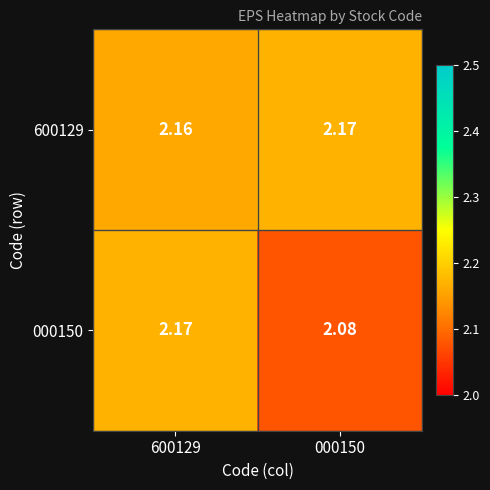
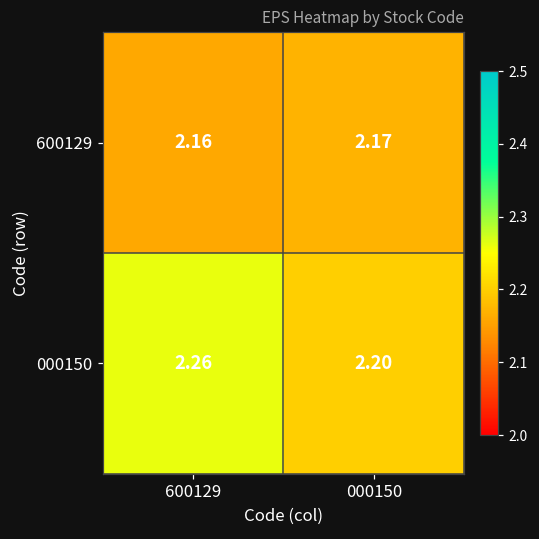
000150, 600129: 2.17 -> 2.26
000150, 000150: 2.08 -> 2.20
